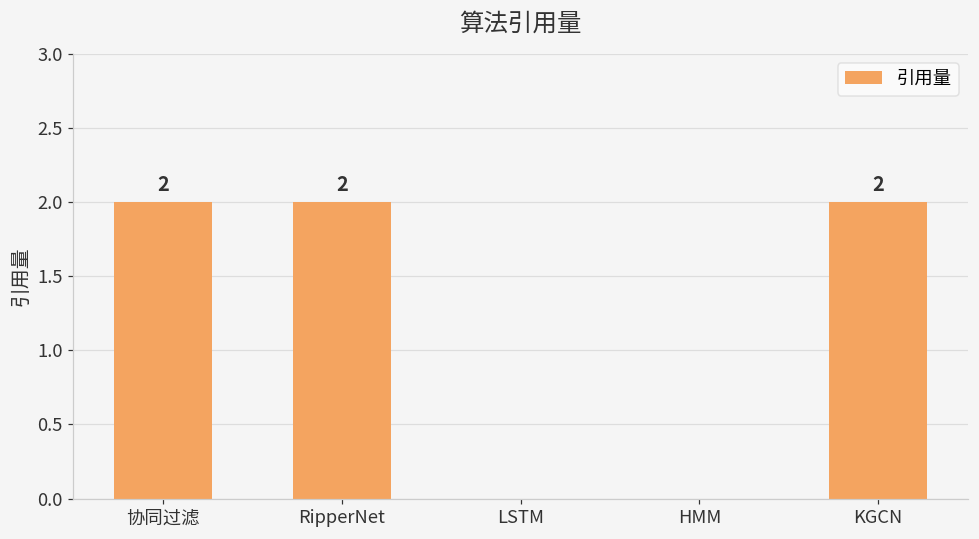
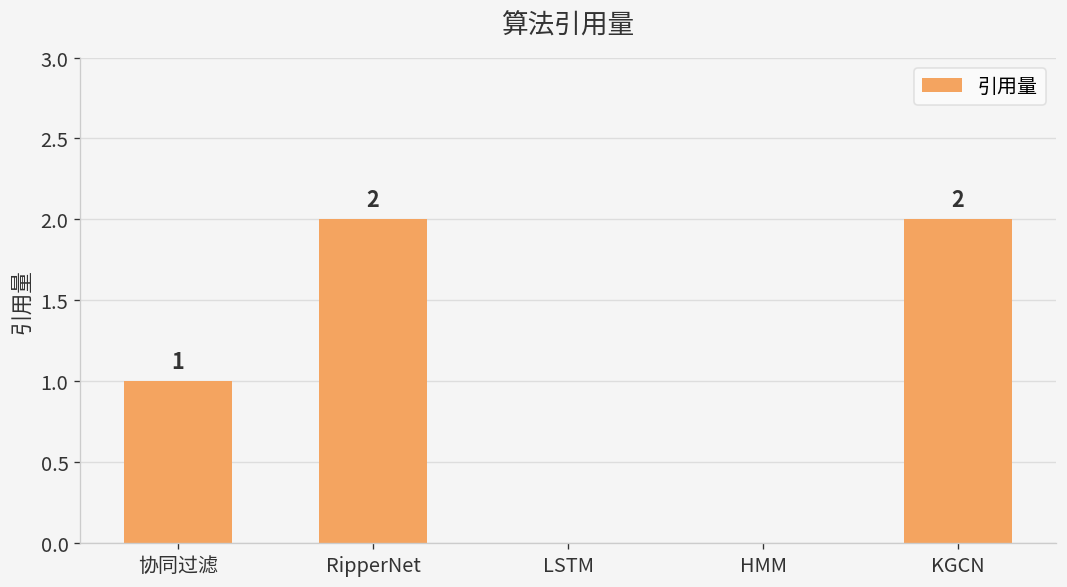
协同过滤: 2 -> 1
